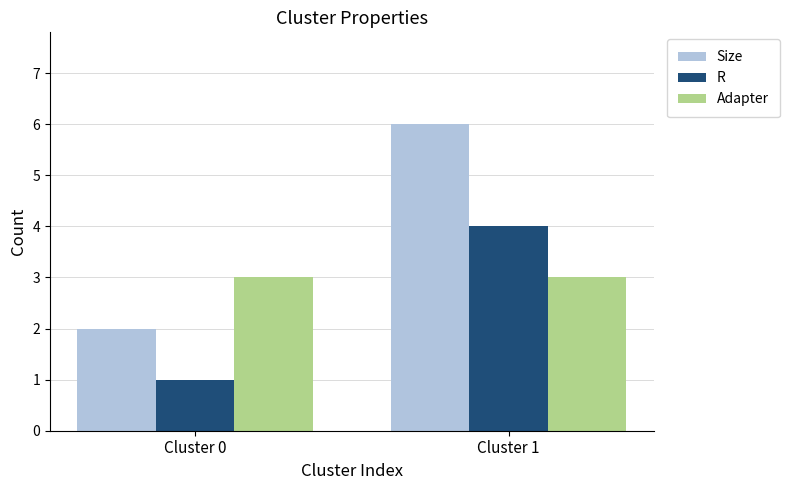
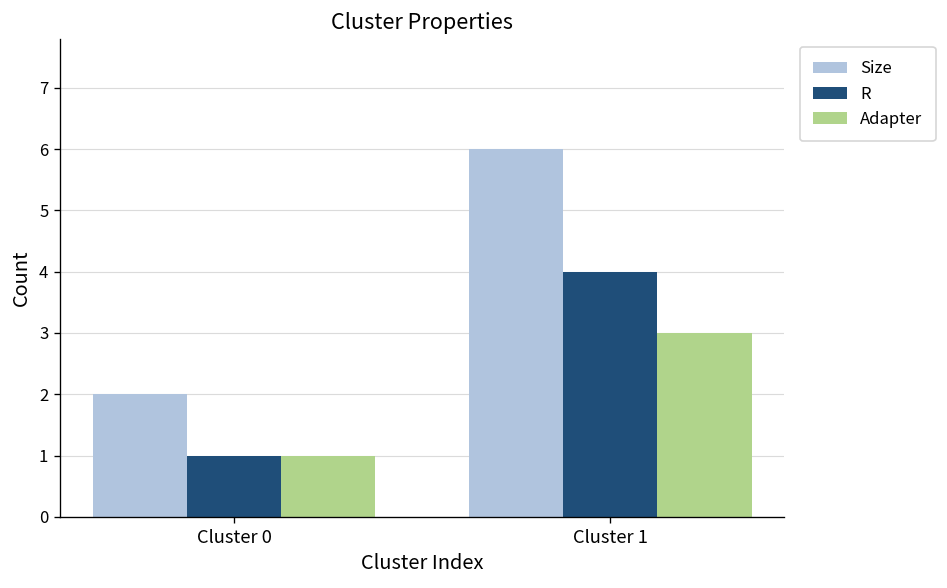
Adapter, Cluster 0: 3 -> 1
